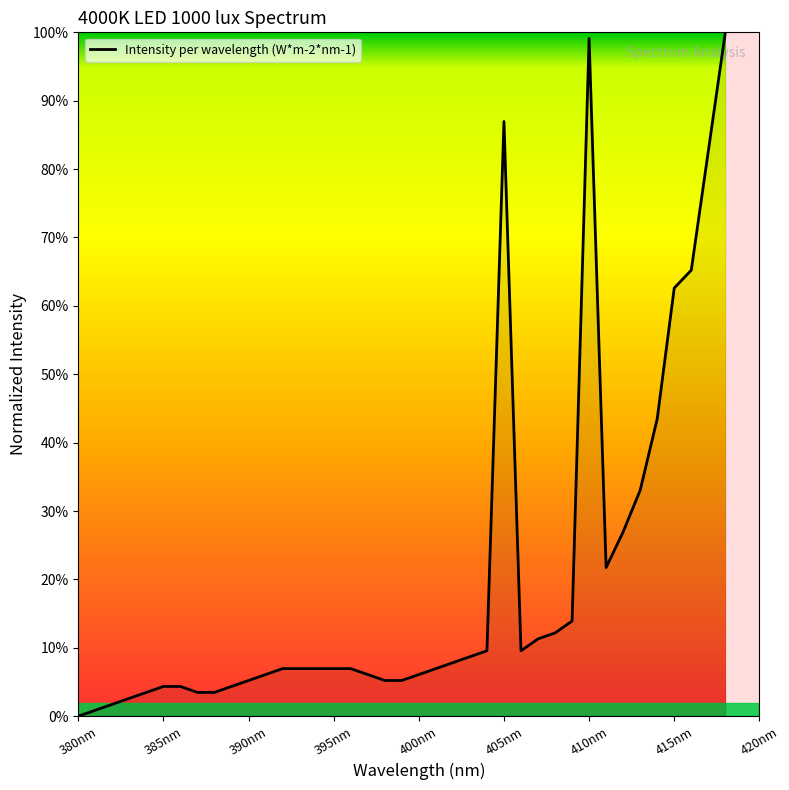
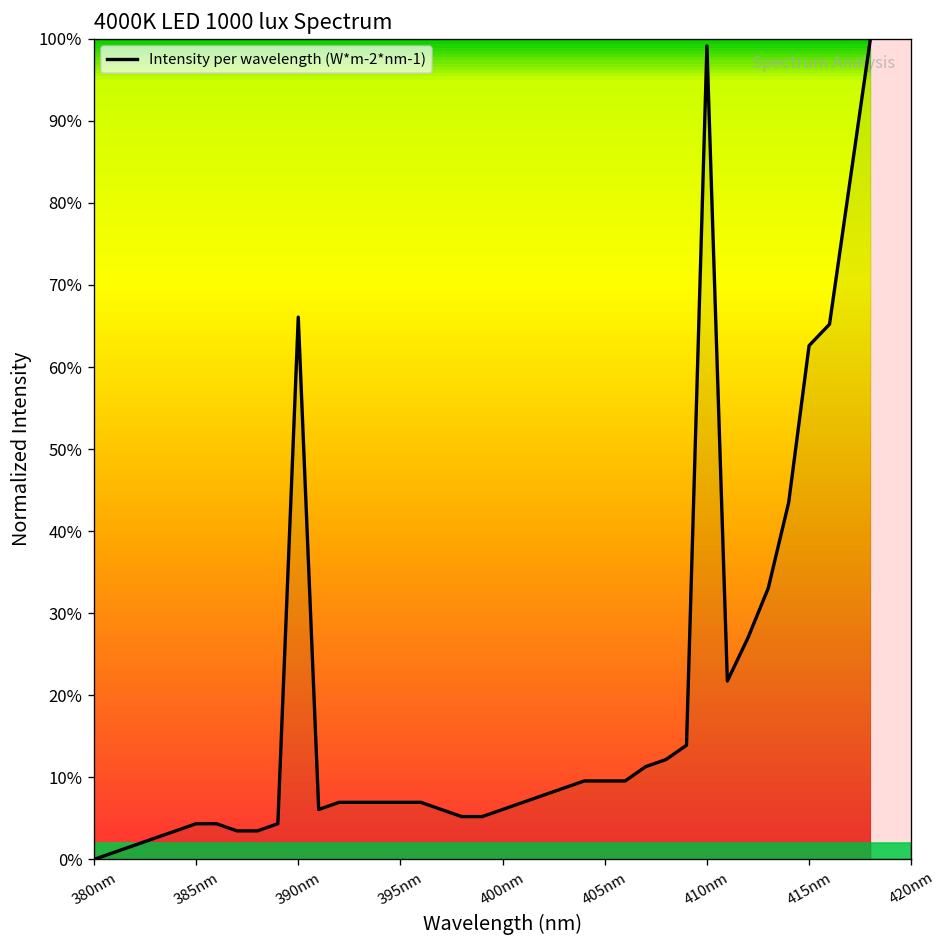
390nm: 5% -> 66%
405nm: 87% -> 10%
